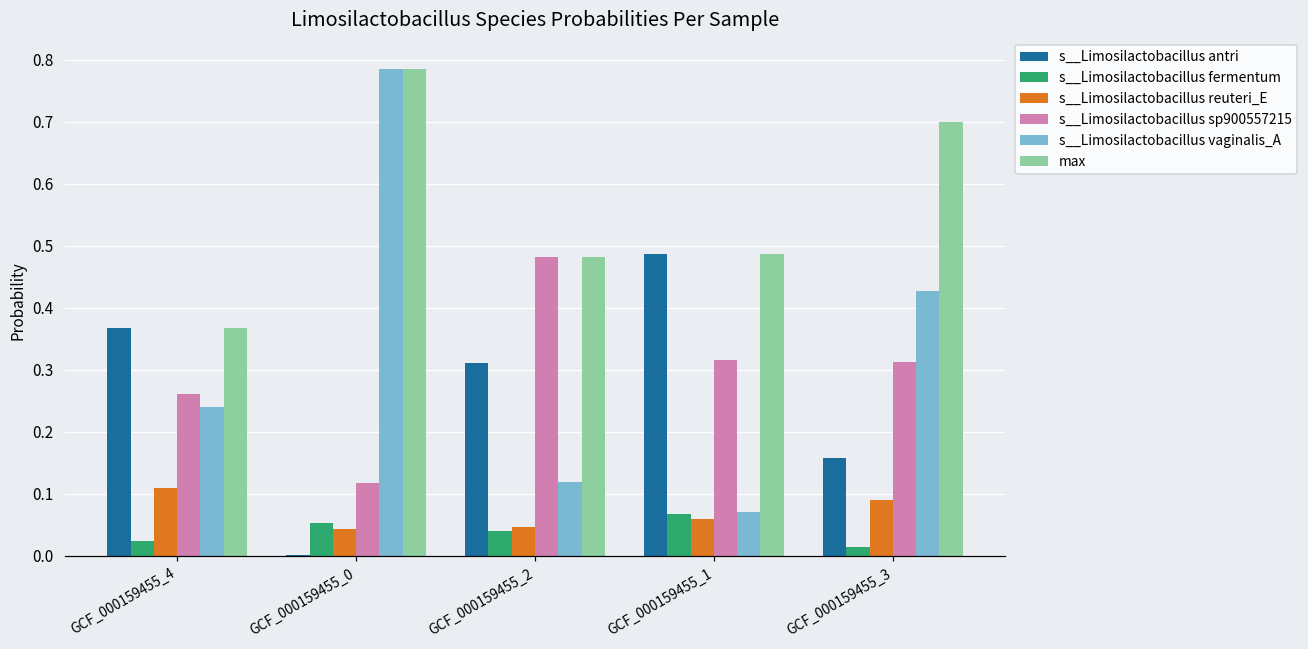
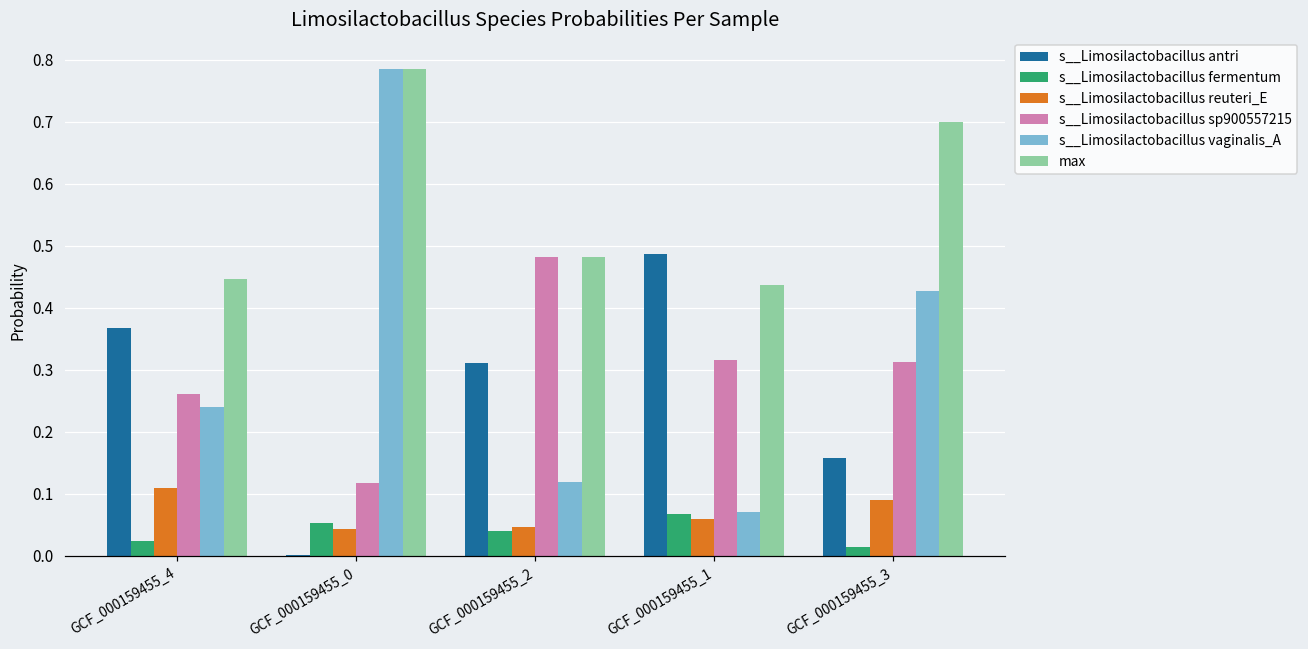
max, GCF_000159455_4: 0.37 -> 0.45
max, GCF_000159455_1: 0.49 -> 0.44
